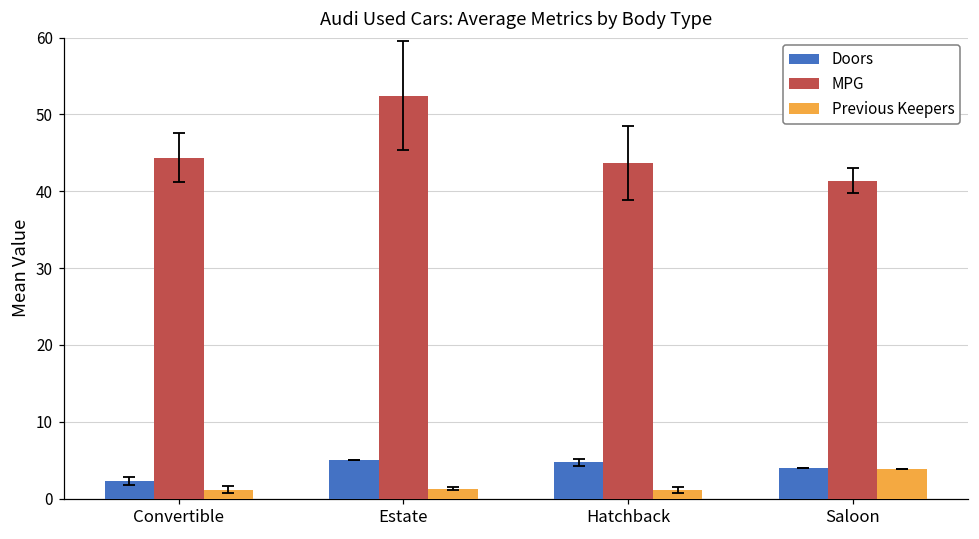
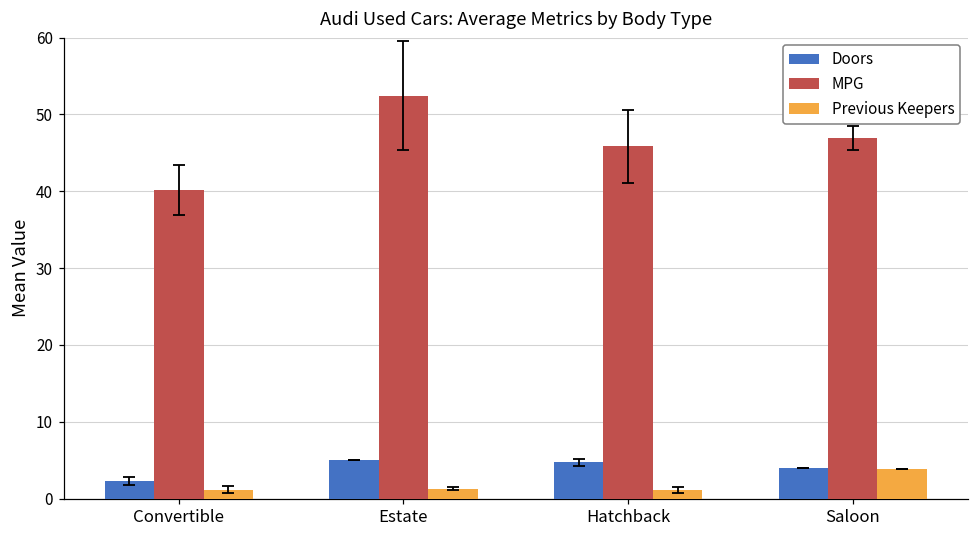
MPG, Convertible: 44 -> 40
MPG, Hatchback: 44 -> 46
MPG, Saloon: 41 -> 47
